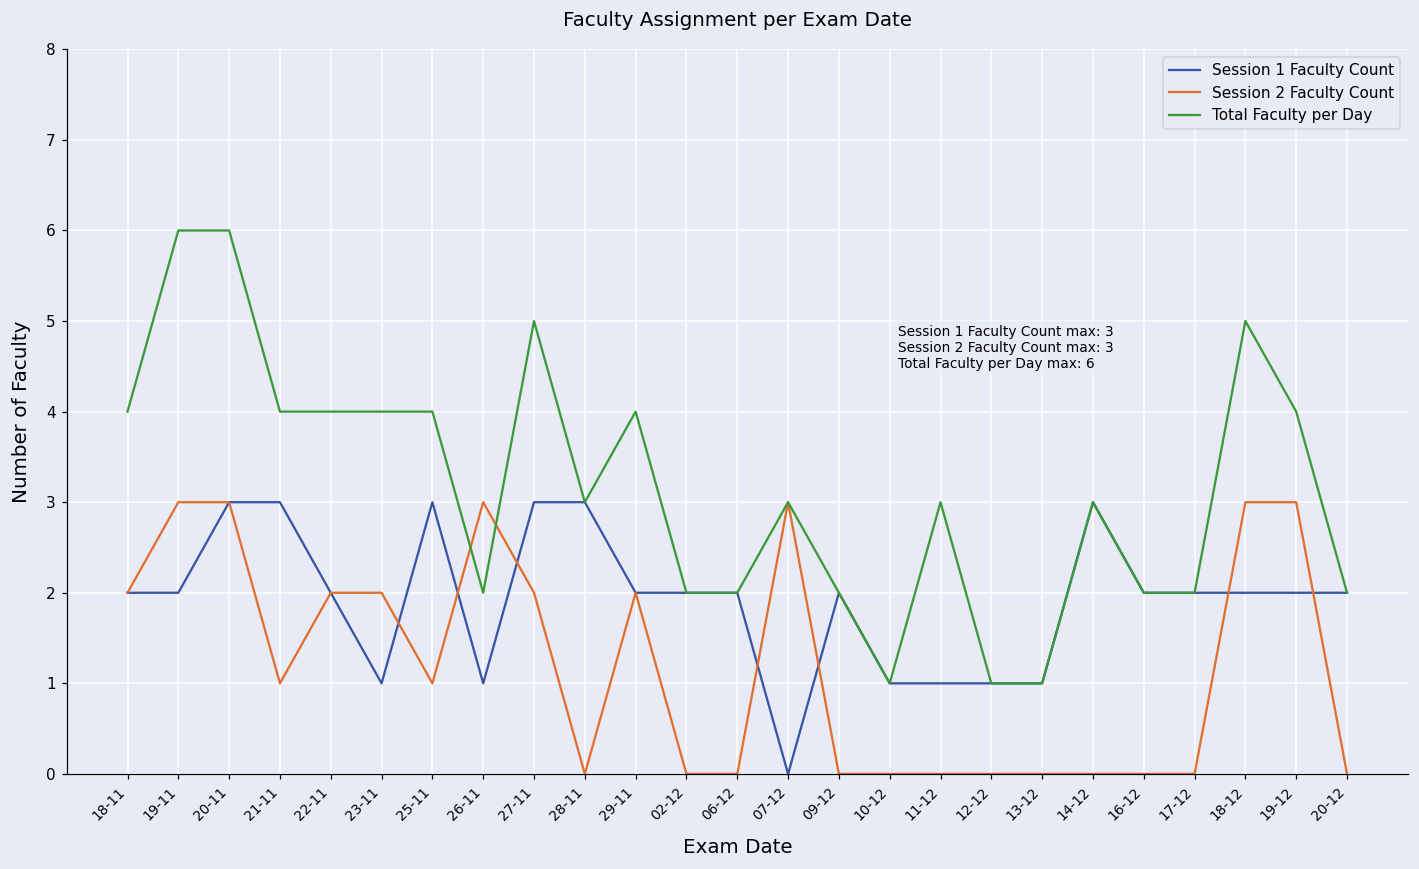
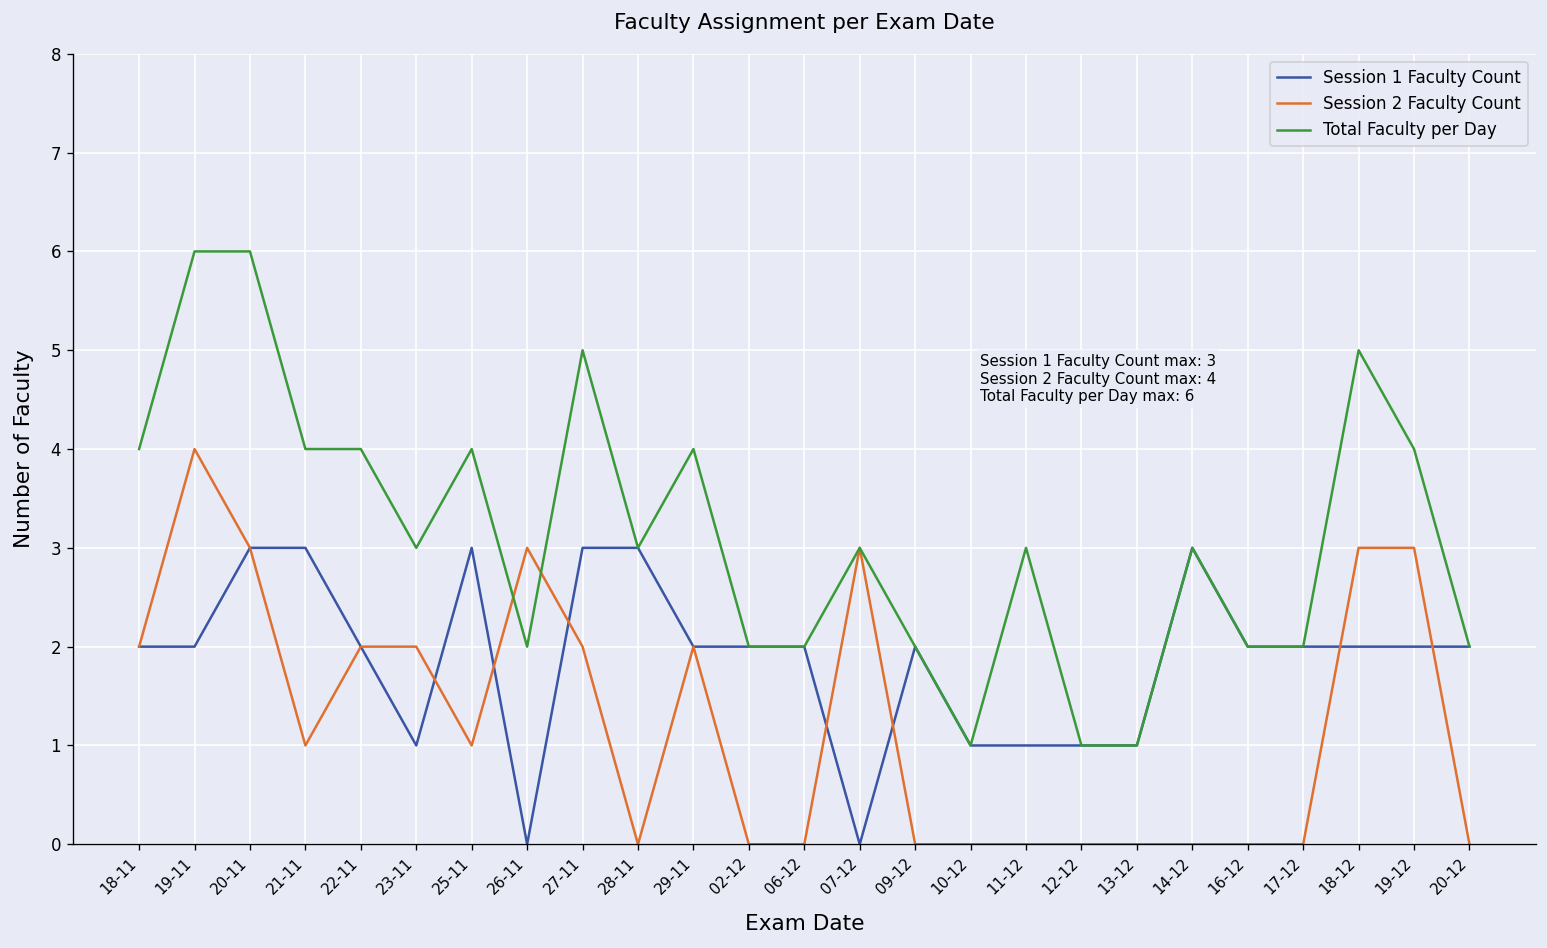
Session 2 Faculty Count, 19-11: 3 -> 4
Total Faculty per Day, 23-11: 4 -> 3
Session 1 Faculty Count, 26-11: 1 -> 0
